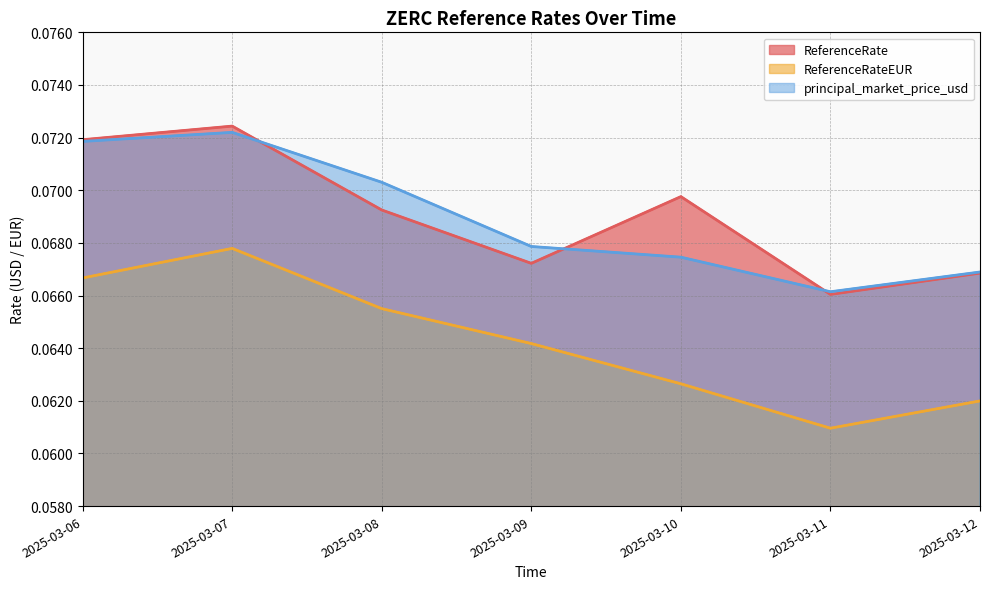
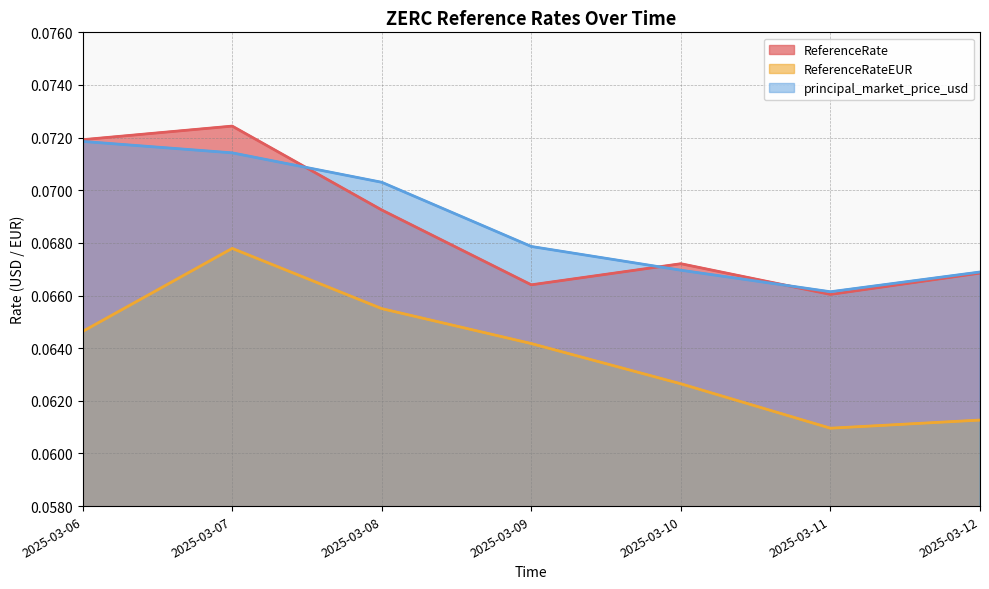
ReferenceRateEUR, 2025-03-06: 0.0667 -> 0.0646
principal_market_price_usd, 2025-03-07: 0.0722 -> 0.0714
ReferenceRate, 2025-03-09: 0.0672 -> 0.0664
ReferenceRate, 2025-03-10: 0.0698 -> 0.0672
principal_market_price_usd, 2025-03-10: 0.0675 -> 0.0670
ReferenceRateEUR, 2025-03-12: 0.0620 -> 0.0613
